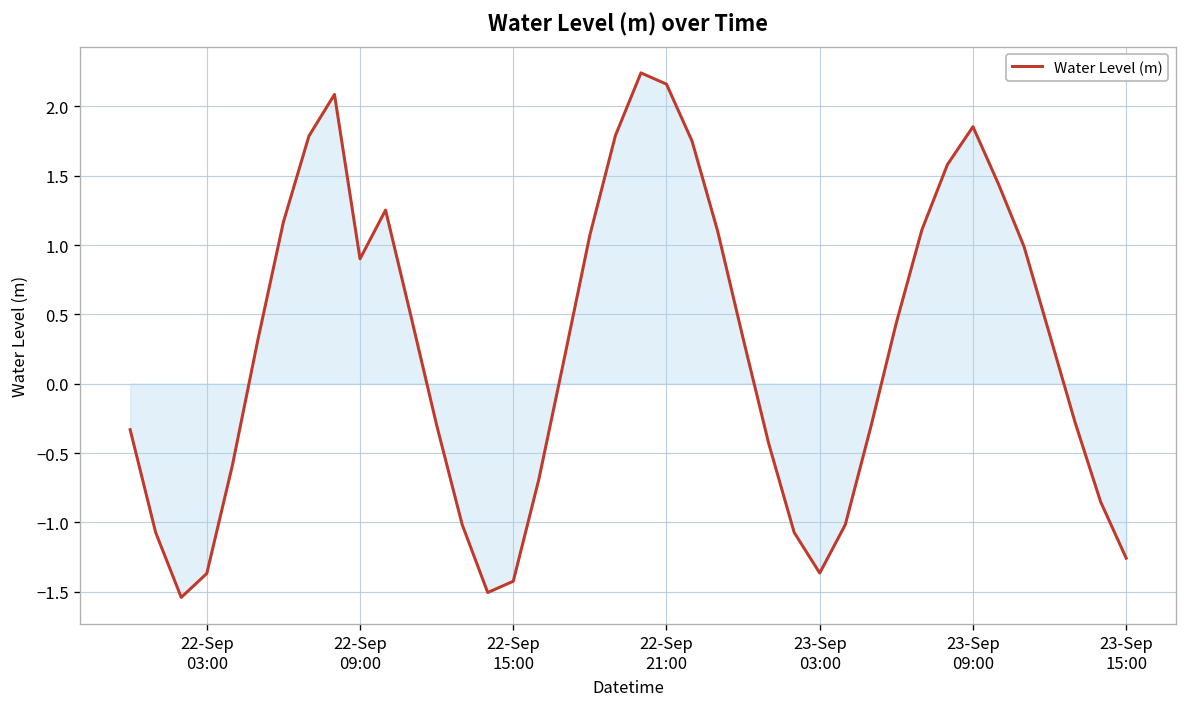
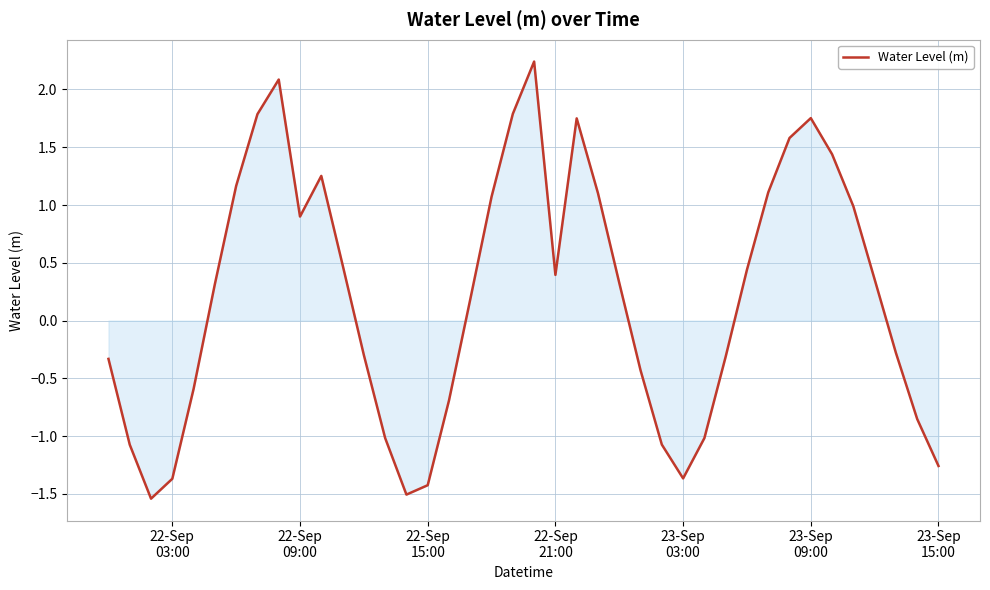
Water Level (m), 22-Sep 21:00: 2.16 -> 0.40
Water Level (m), 23-Sep 09:00: 1.85 -> 1.75
